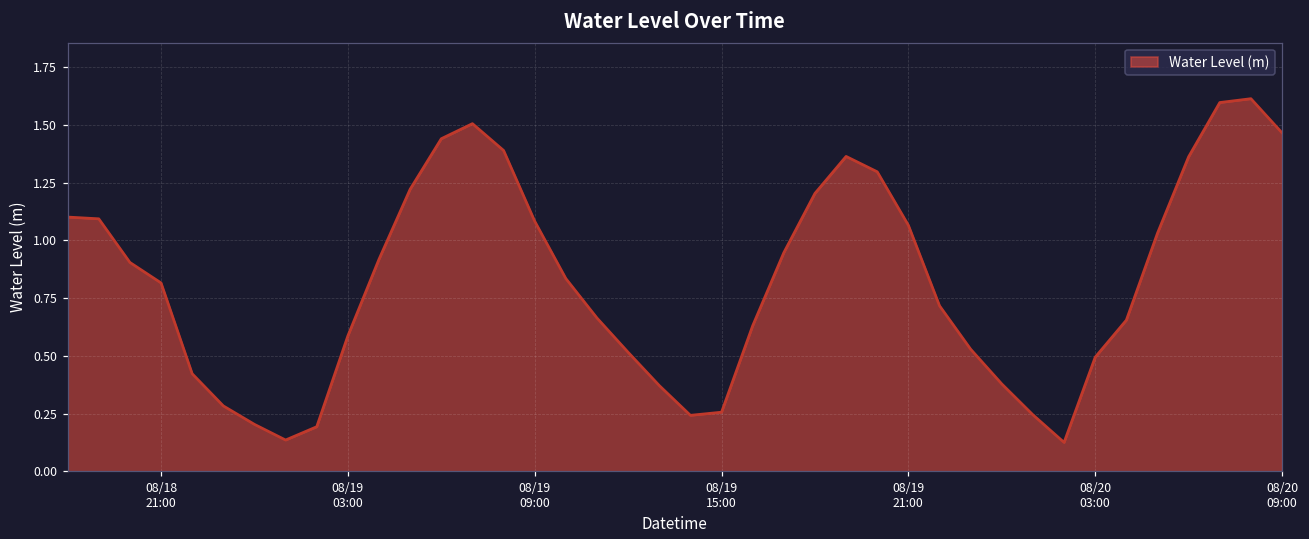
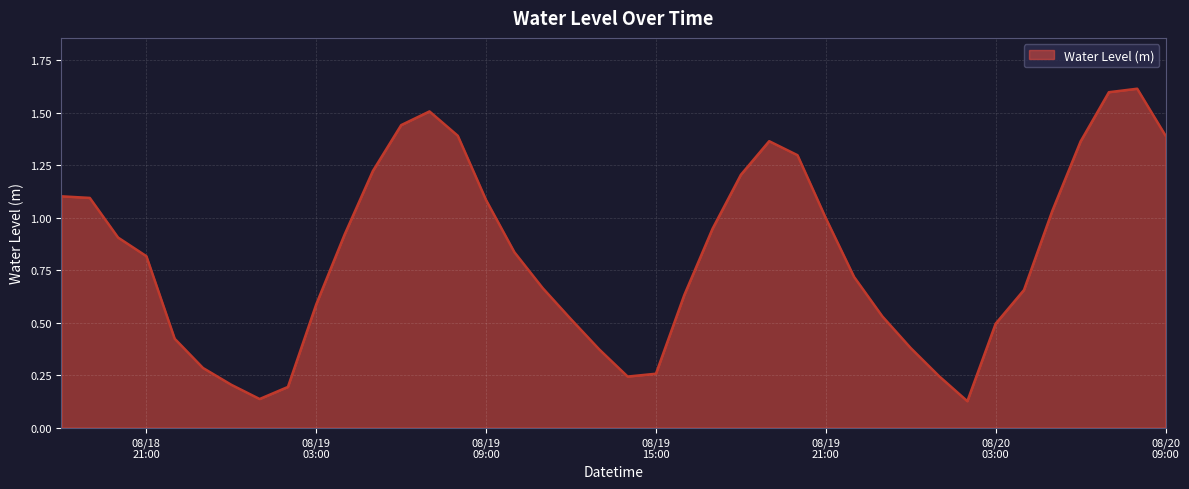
08/19 21:00: 1.07 -> 1.00
08/20 09:00: 1.47 -> 1.39
